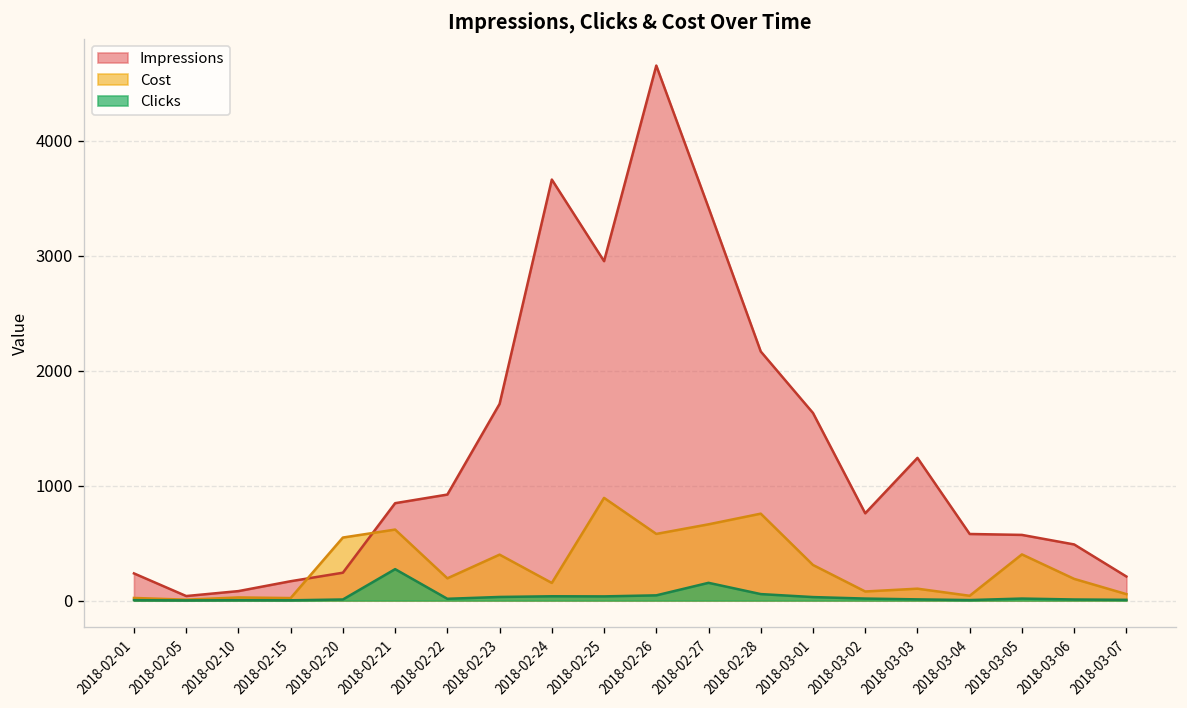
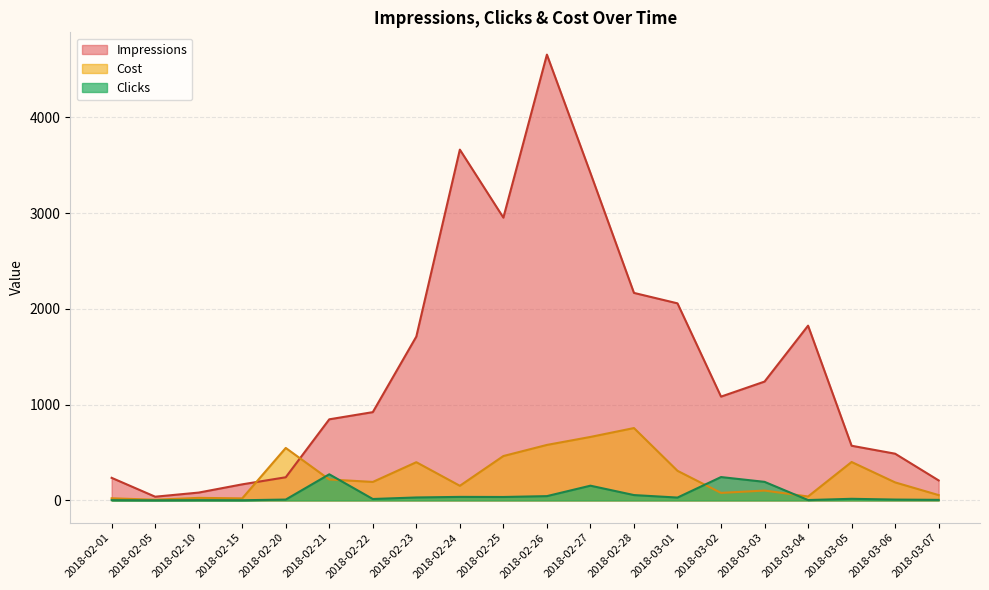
Cost, 2018-02-21: 600 -> 200
Cost, 2018-02-25: 900 -> 500
Impressions, 2018-03-01: 1600 -> 2100
Impressions, 2018-03-02: 800 -> 1100
Clicks, 2018-03-02: 0 -> 200
Clicks, 2018-03-03: 0 -> 200
Impressions, 2018-03-04: 600 -> 1800
